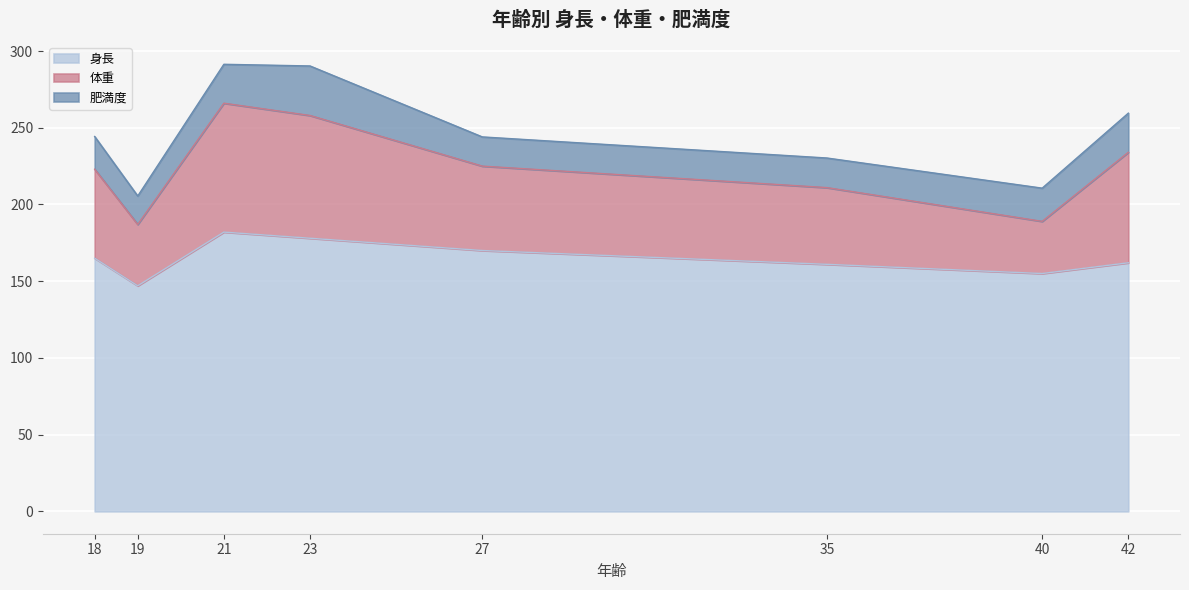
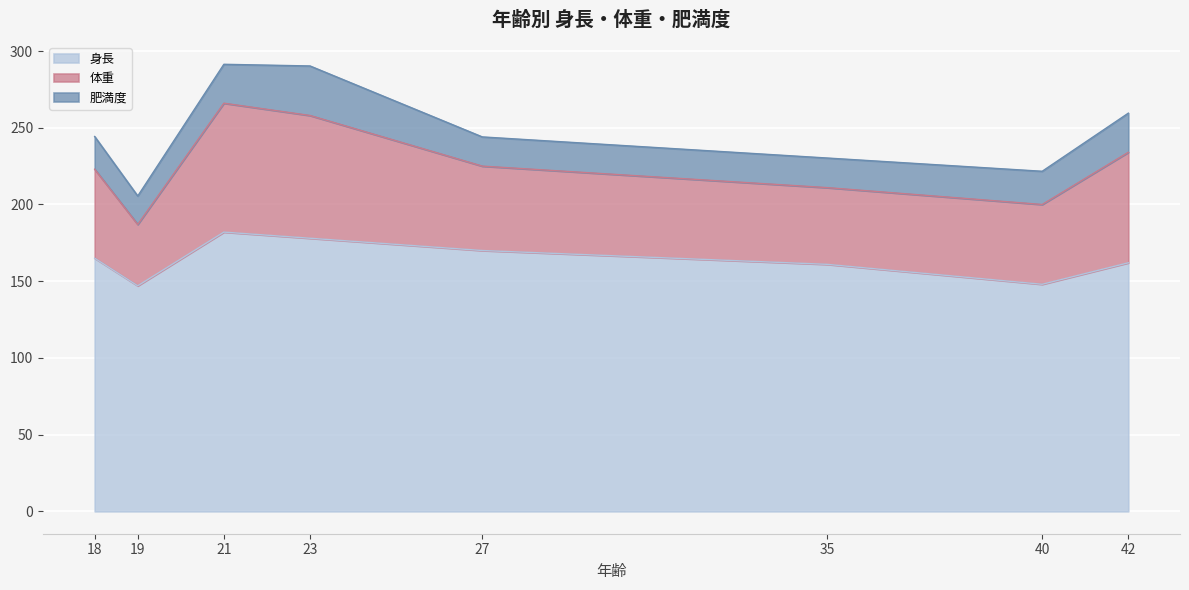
身長, 40: 155 -> 148
体重, 40: 34 -> 52
